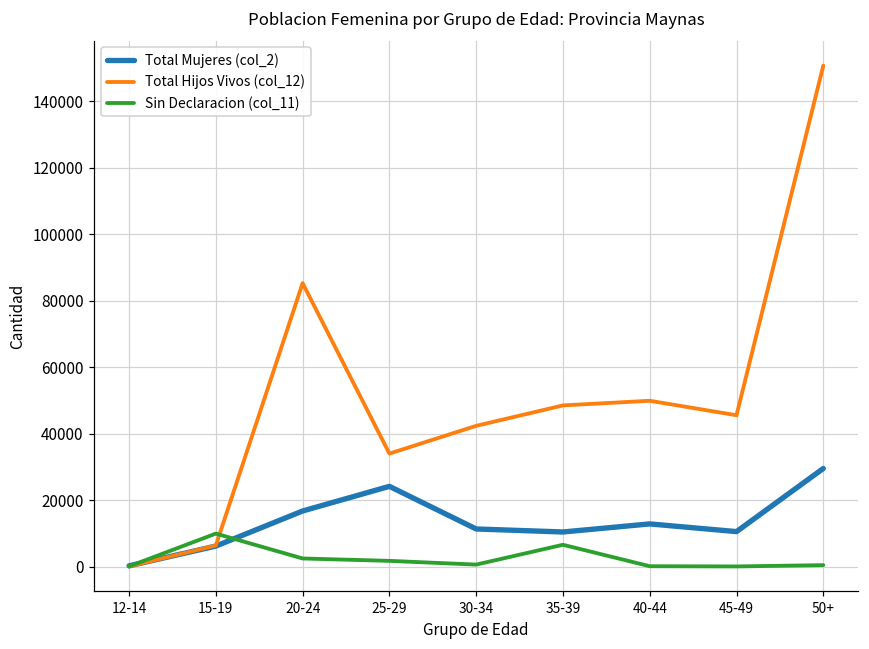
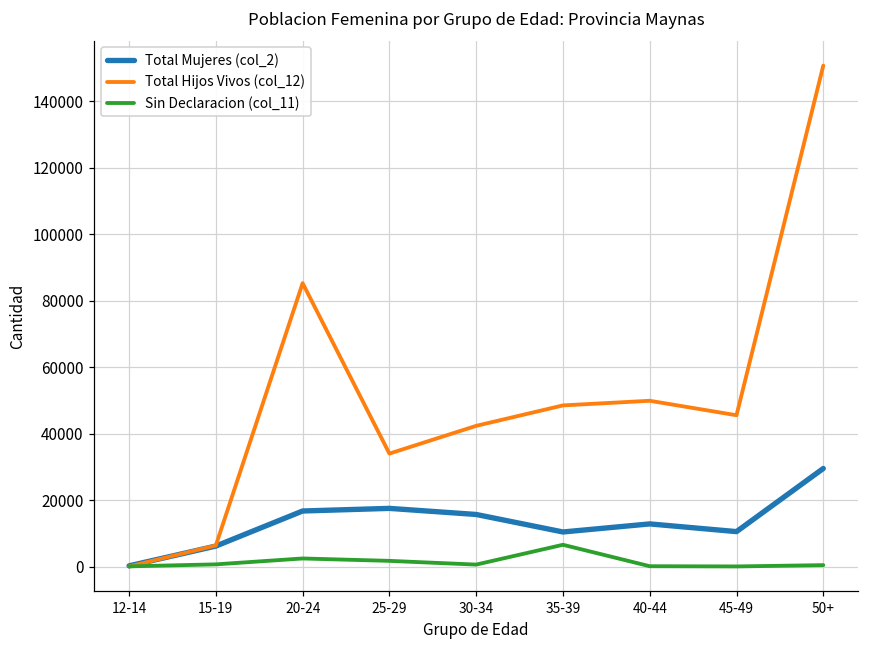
Sin Declaracion (col_11), 15-19: 10000 -> 1000
Total Mujeres (col_2), 25-29: 24000 -> 18000
Total Mujeres (col_2), 30-34: 11000 -> 16000
